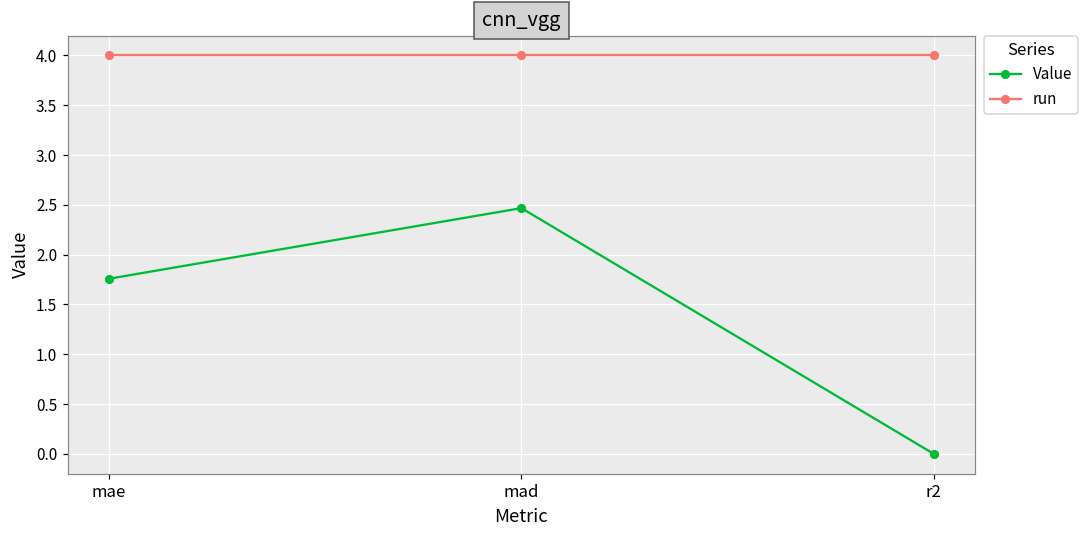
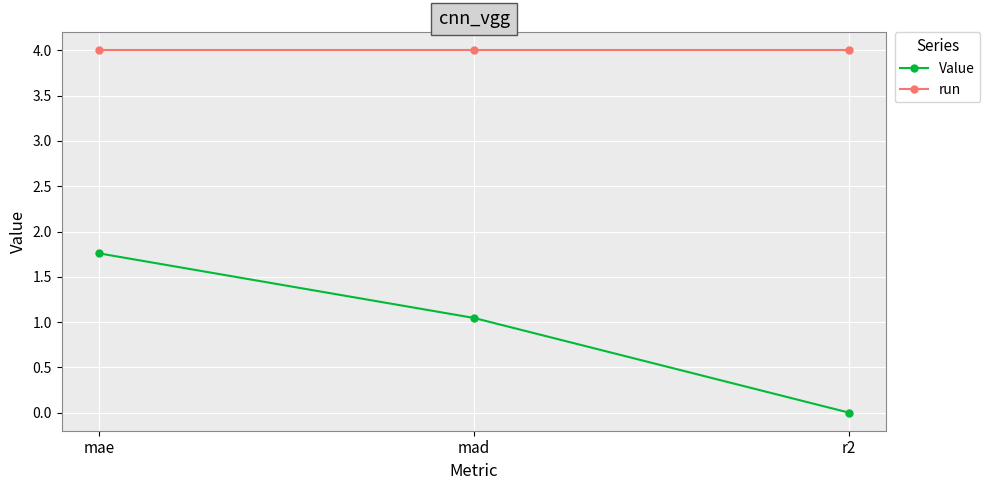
Value, mad: 2.5 -> 1.0
